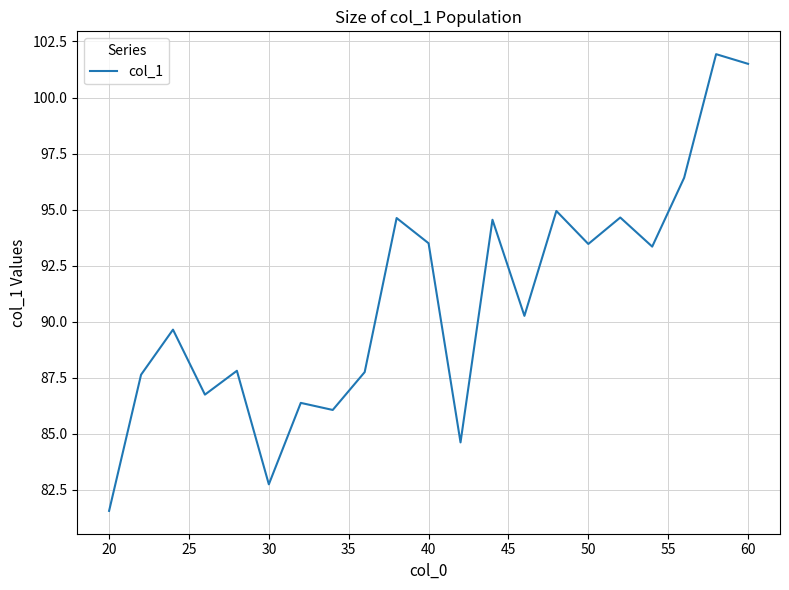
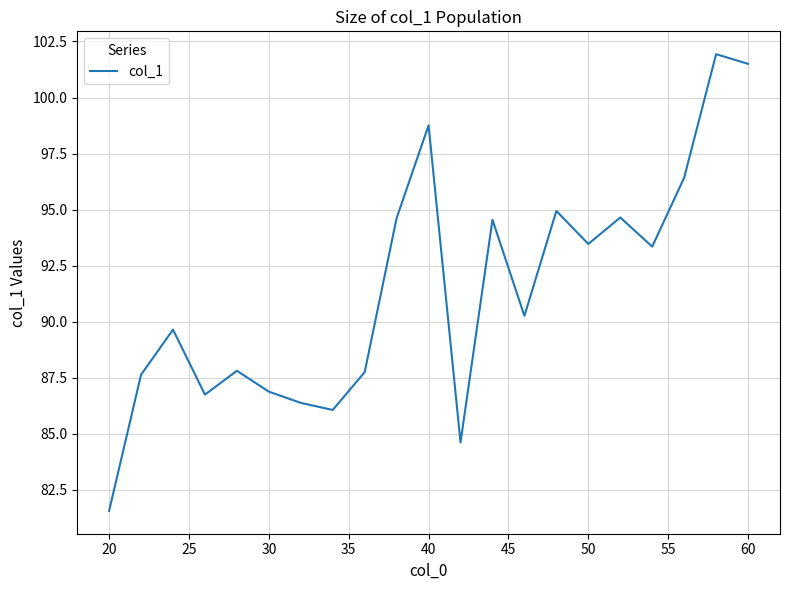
30: 82.7 -> 86.9
40: 93.5 -> 98.8
